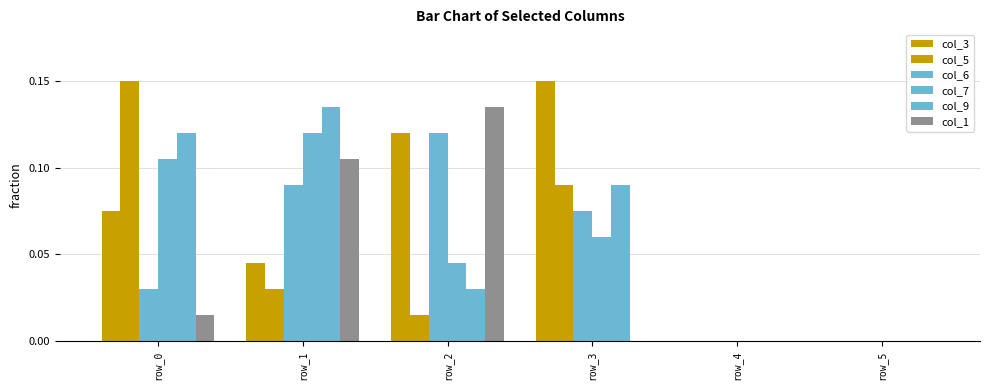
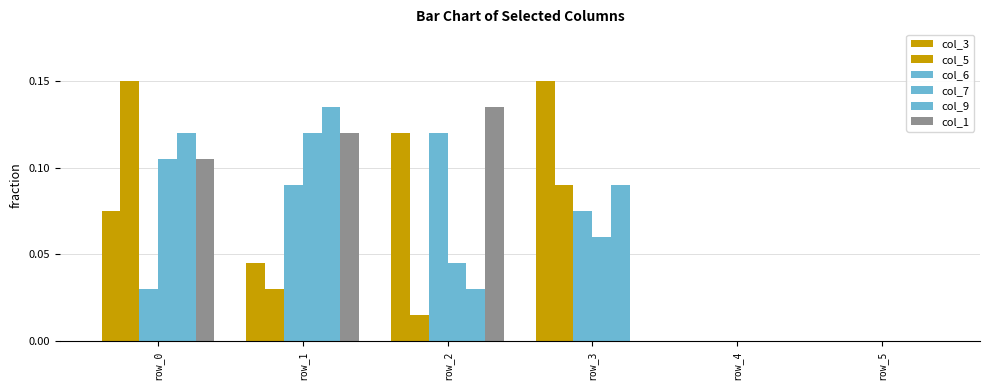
col_1, row_0: 0.015 -> 0.105
col_1, row_1: 0.105 -> 0.120
